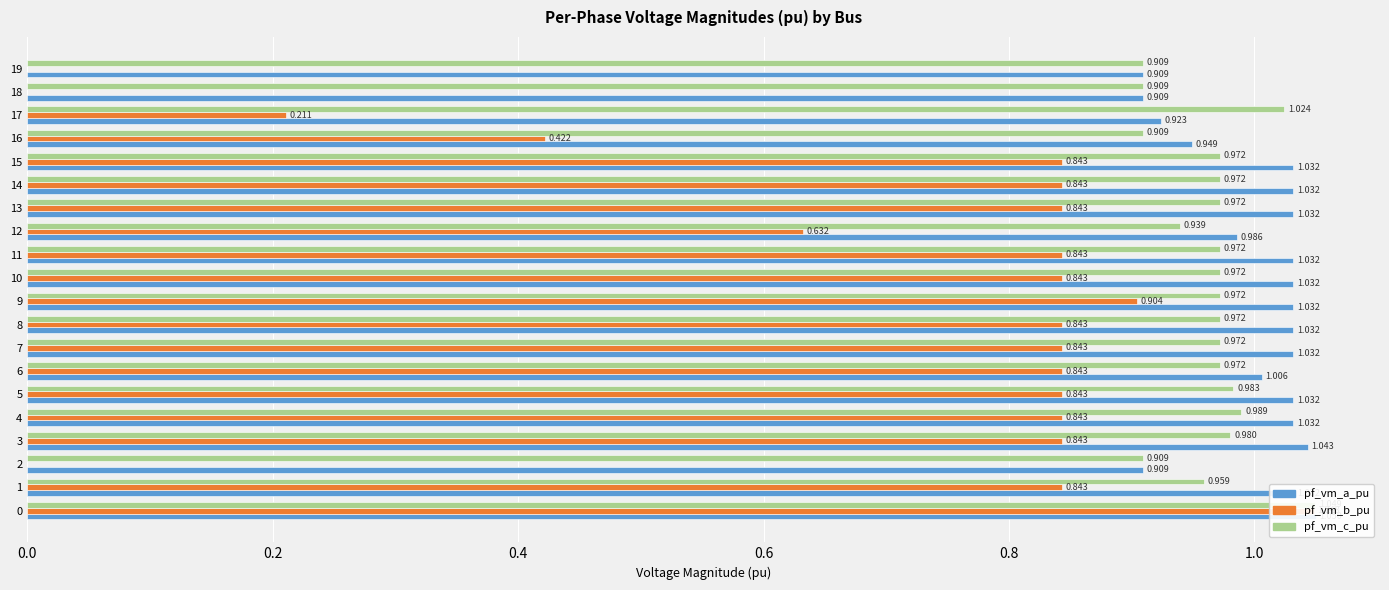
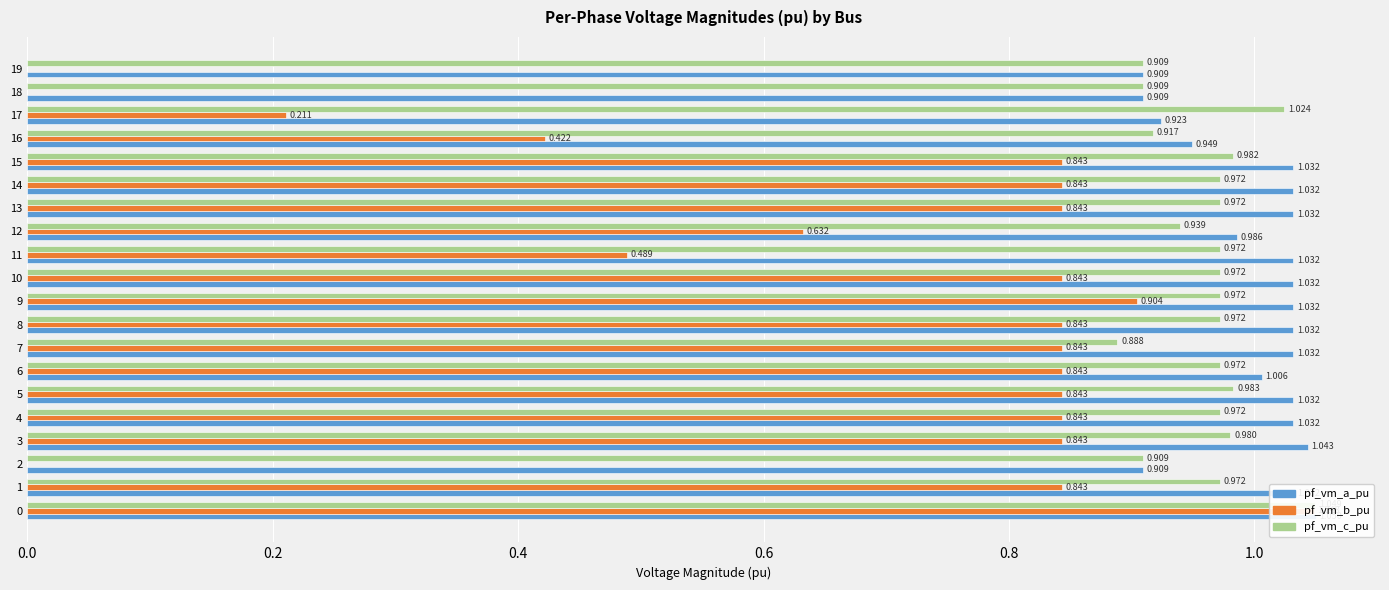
pf_vm_c_pu, 16: 0.909 -> 0.917
pf_vm_c_pu, 15: 0.972 -> 0.982
pf_vm_b_pu, 11: 0.843 -> 0.489
pf_vm_c_pu, 7: 0.972 -> 0.888
pf_vm_c_pu, 4: 0.989 -> 0.972
pf_vm_c_pu, 1: 0.959 -> 0.972
